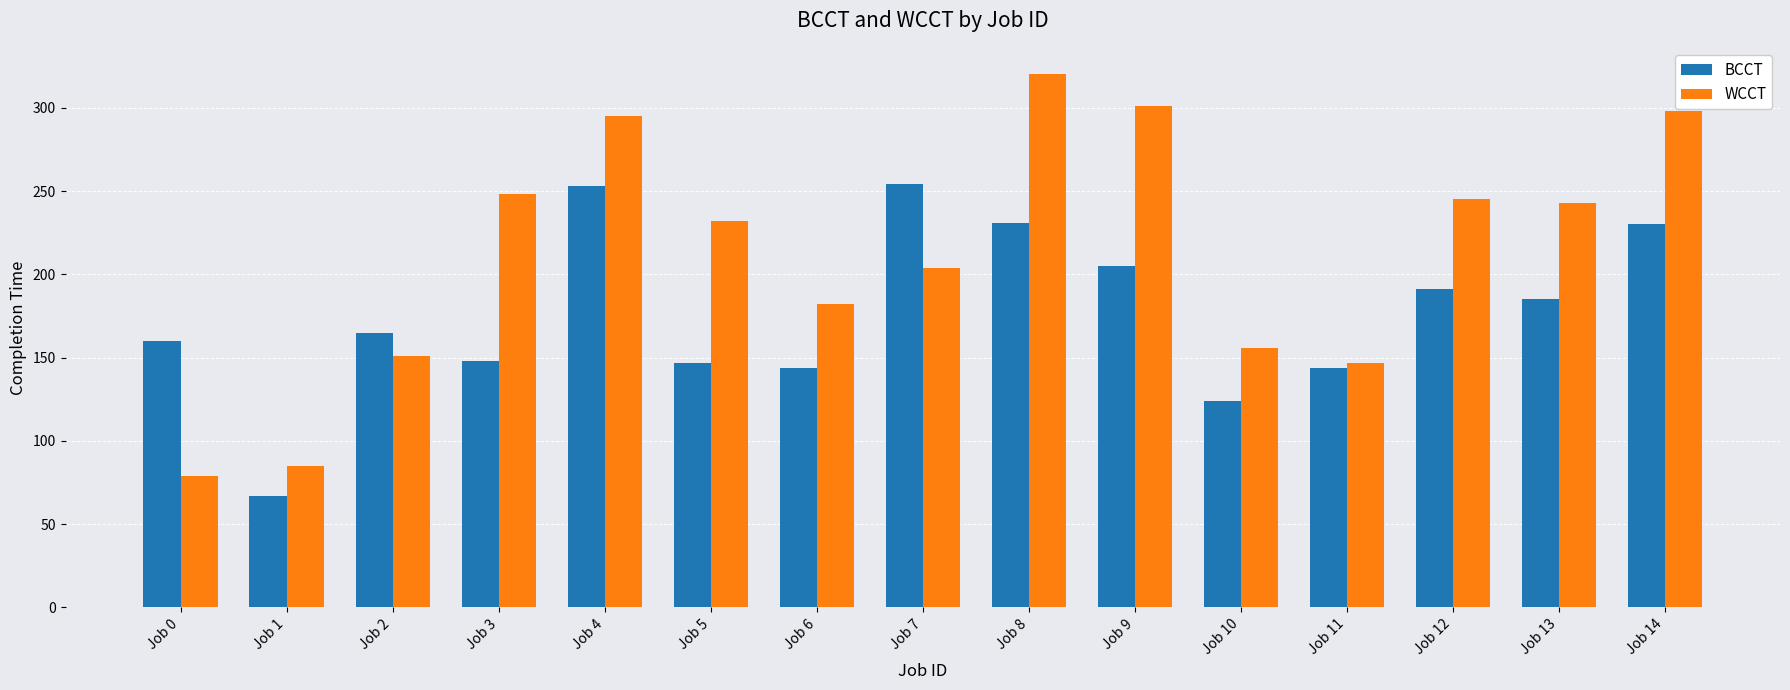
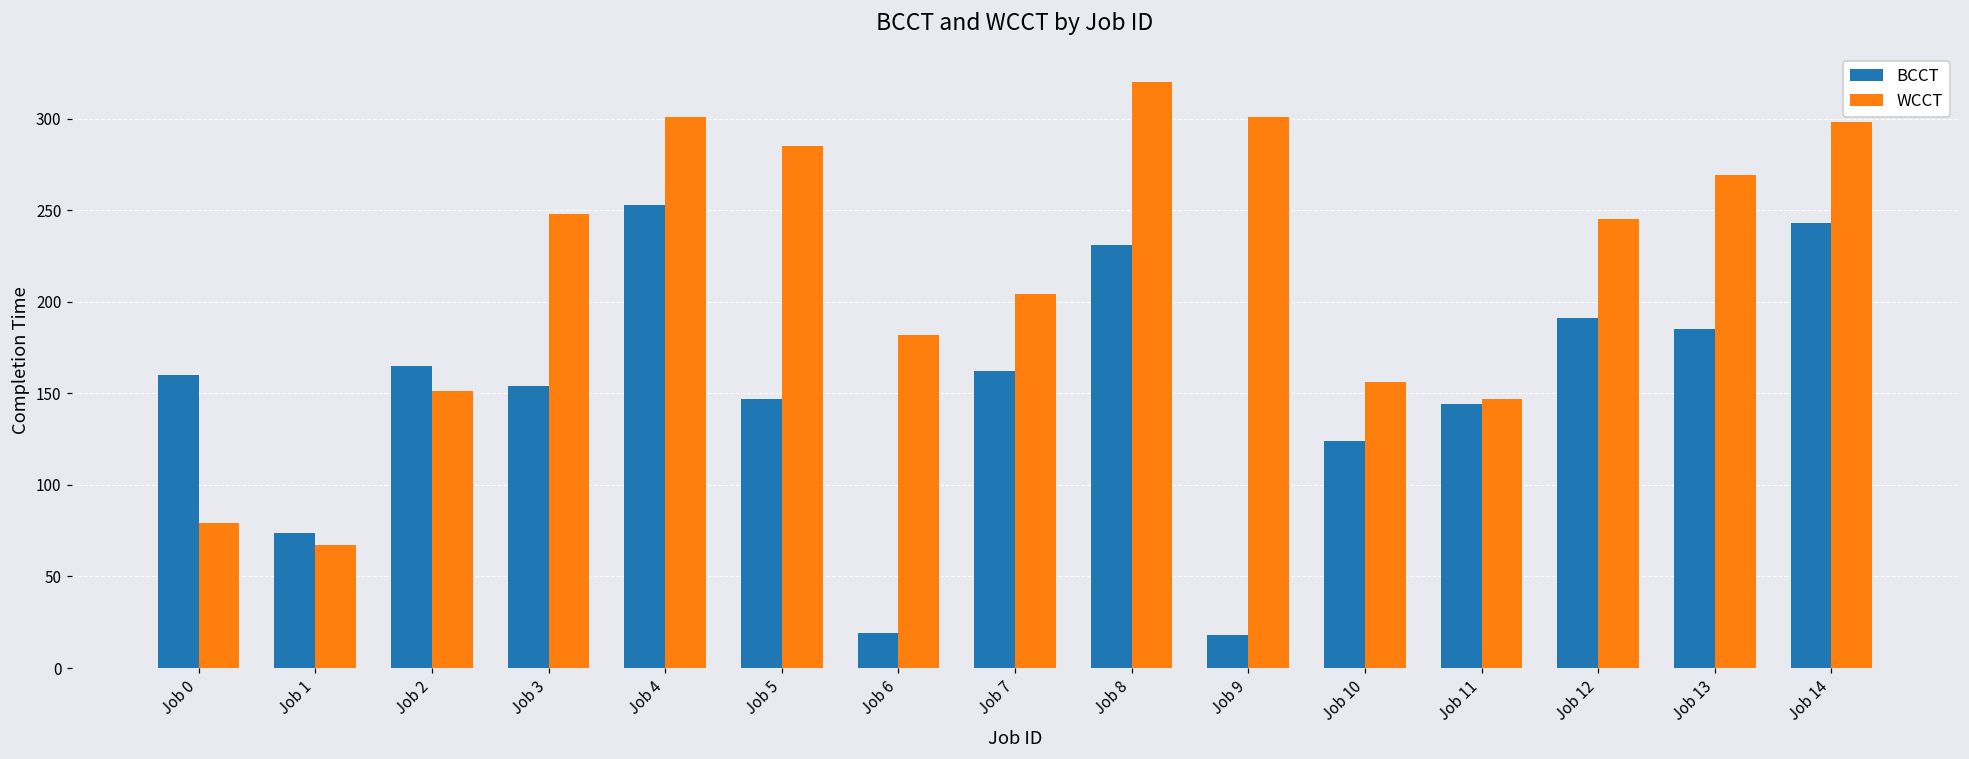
BCCT, Job 1: 67 -> 74
WCCT, Job 1: 85 -> 67
BCCT, Job 3: 148 -> 154
WCCT, Job 4: 295 -> 301
WCCT, Job 5: 232 -> 285
BCCT, Job 6: 144 -> 19
BCCT, Job 7: 254 -> 162
BCCT, Job 9: 205 -> 18
WCCT, Job 13: 243 -> 269
BCCT, Job 14: 230 -> 243
